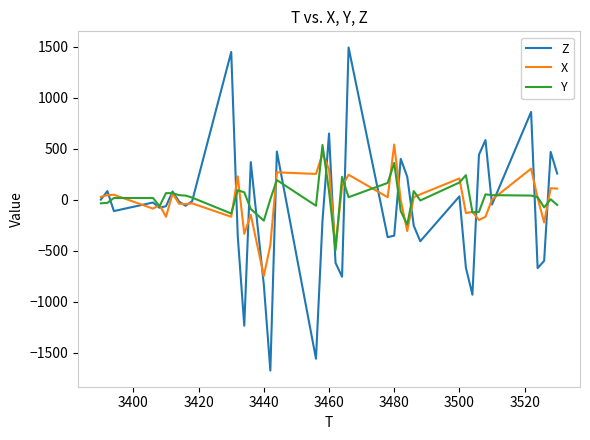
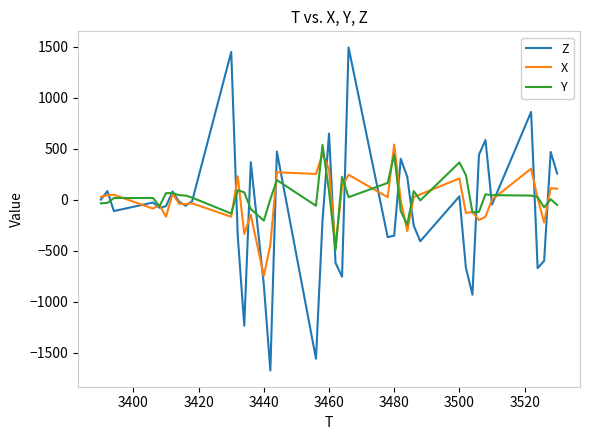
Y, 3480: 360 -> 440
Y, 3500: 170 -> 370
